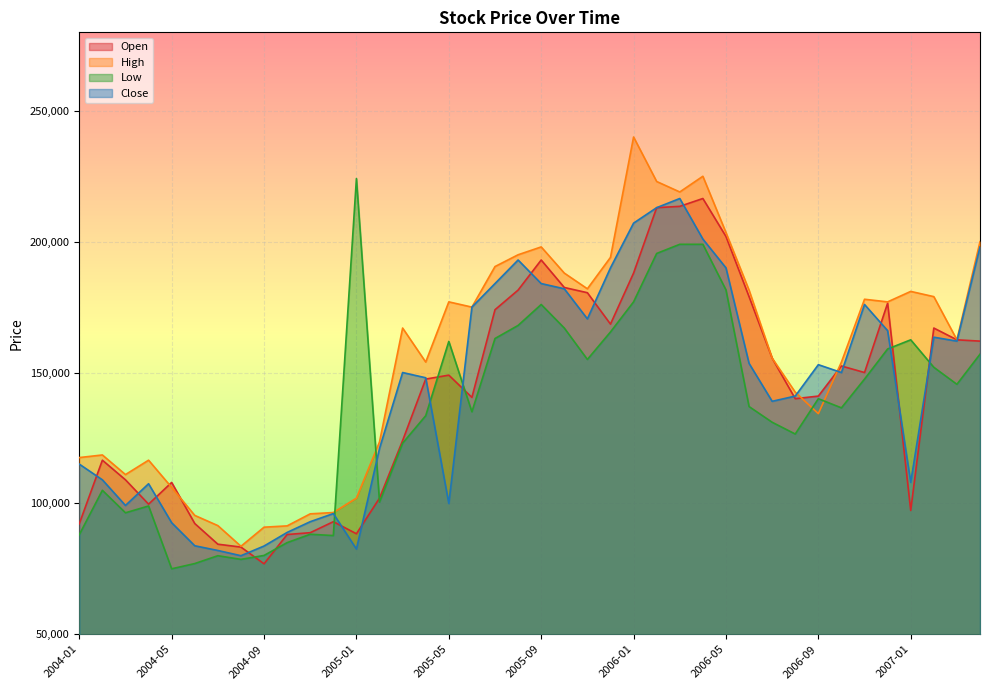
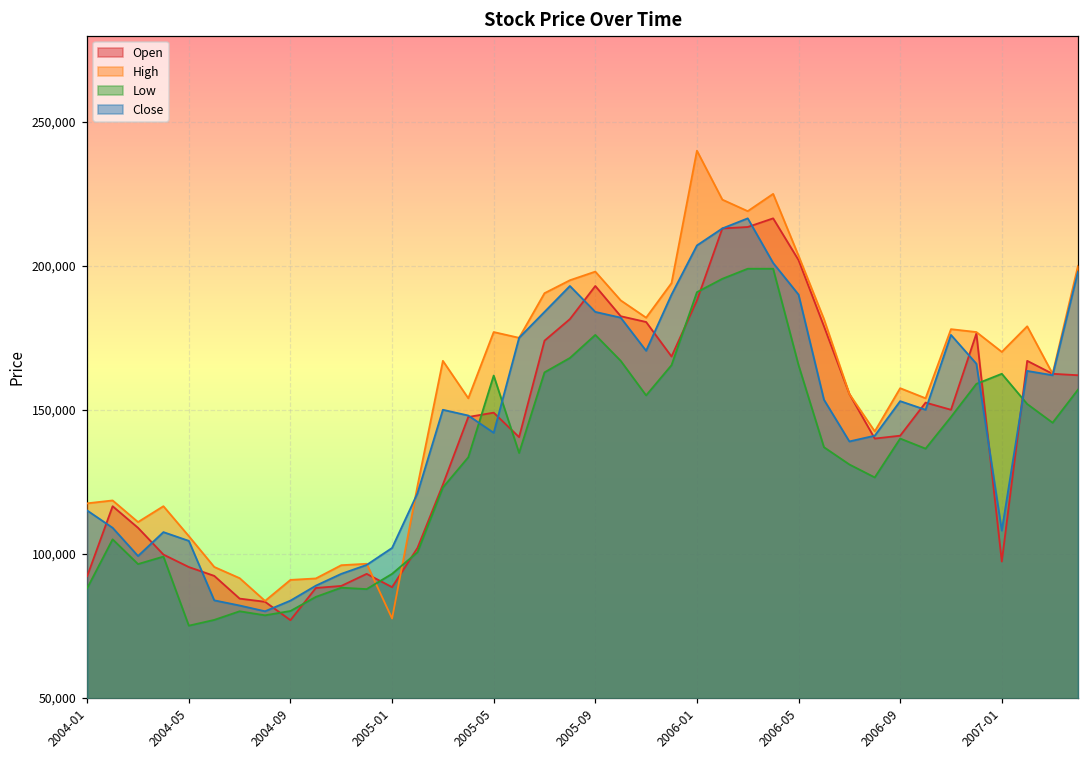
Open, 2004-05: 108,000 -> 95,000
Close, 2004-05: 93,000 -> 104,000
High, 2005-01: 102,000 -> 77,000
Low, 2005-01: 224,000 -> 93,000
Close, 2005-01: 83,000 -> 102,000
Close, 2005-05: 100,000 -> 142,000
Low, 2006-01: 177,000 -> 191,000
Low, 2006-05: 182,000 -> 166,000
High, 2006-09: 134,000 -> 158,000
High, 2007-01: 181,000 -> 170,000
